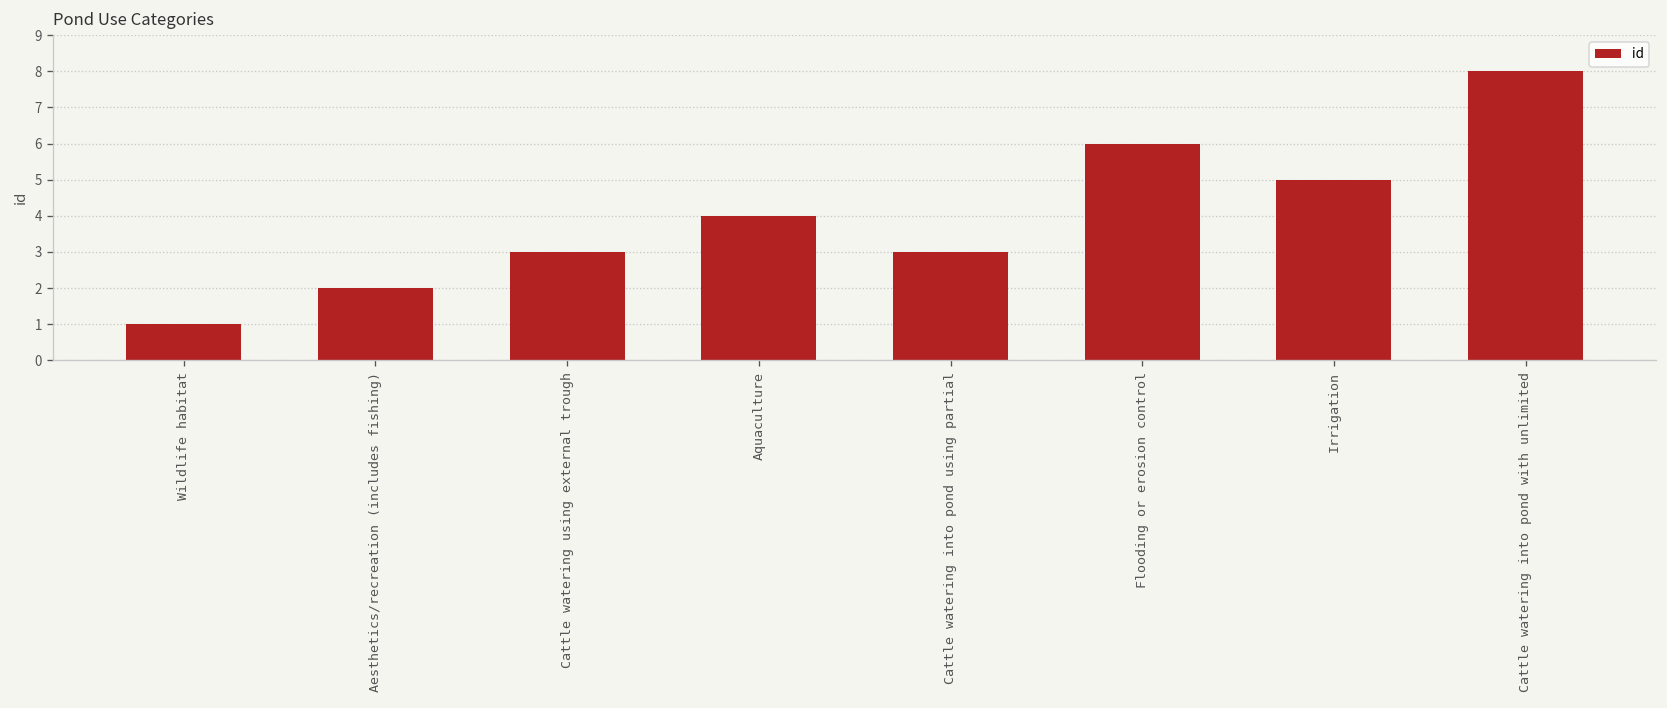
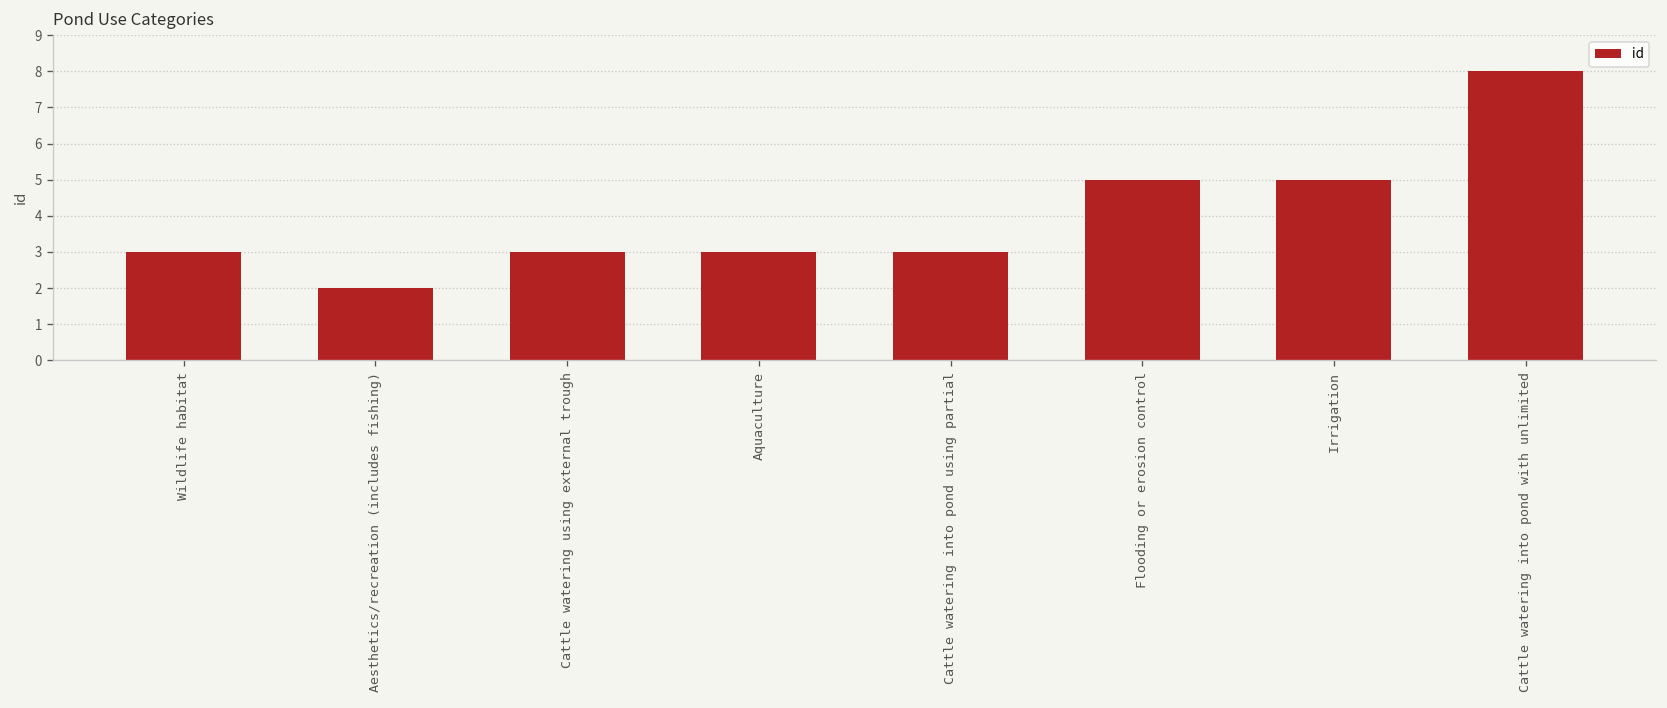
Wildlife habitat: 1 -> 3
Aquaculture: 4 -> 3
Flooding or erosion control: 6 -> 5
